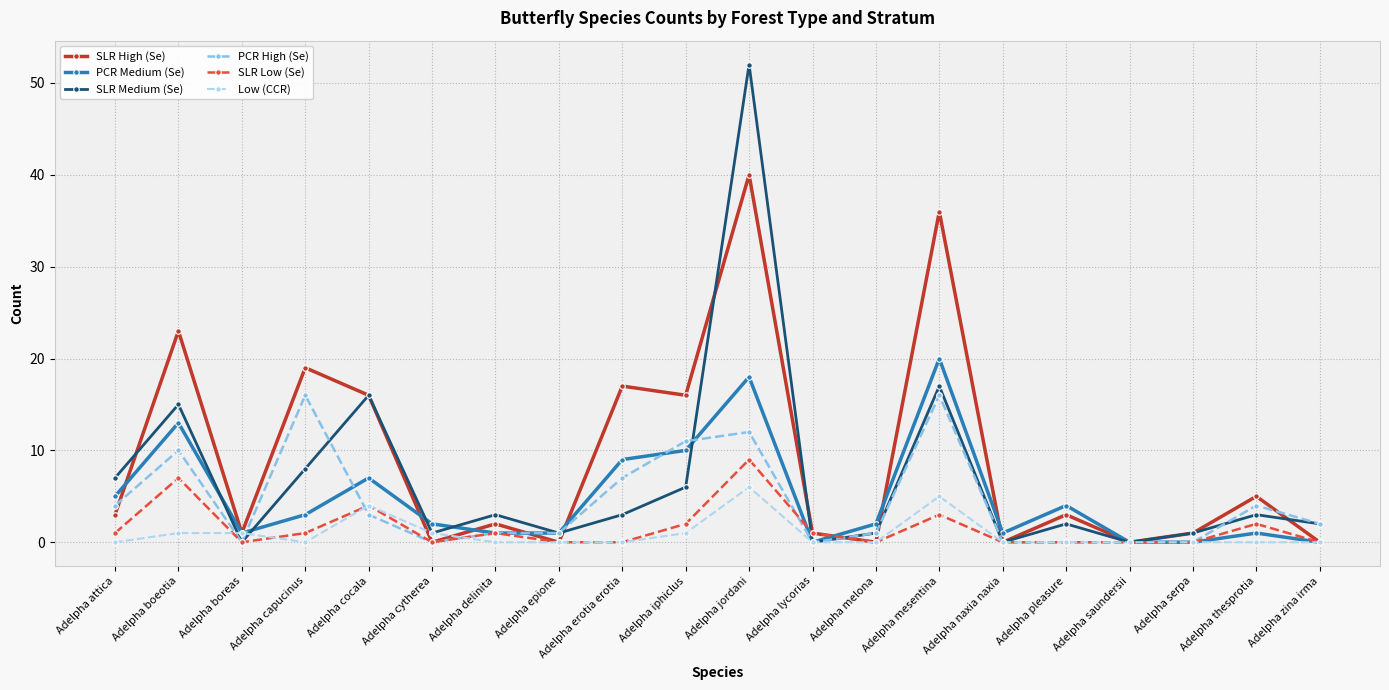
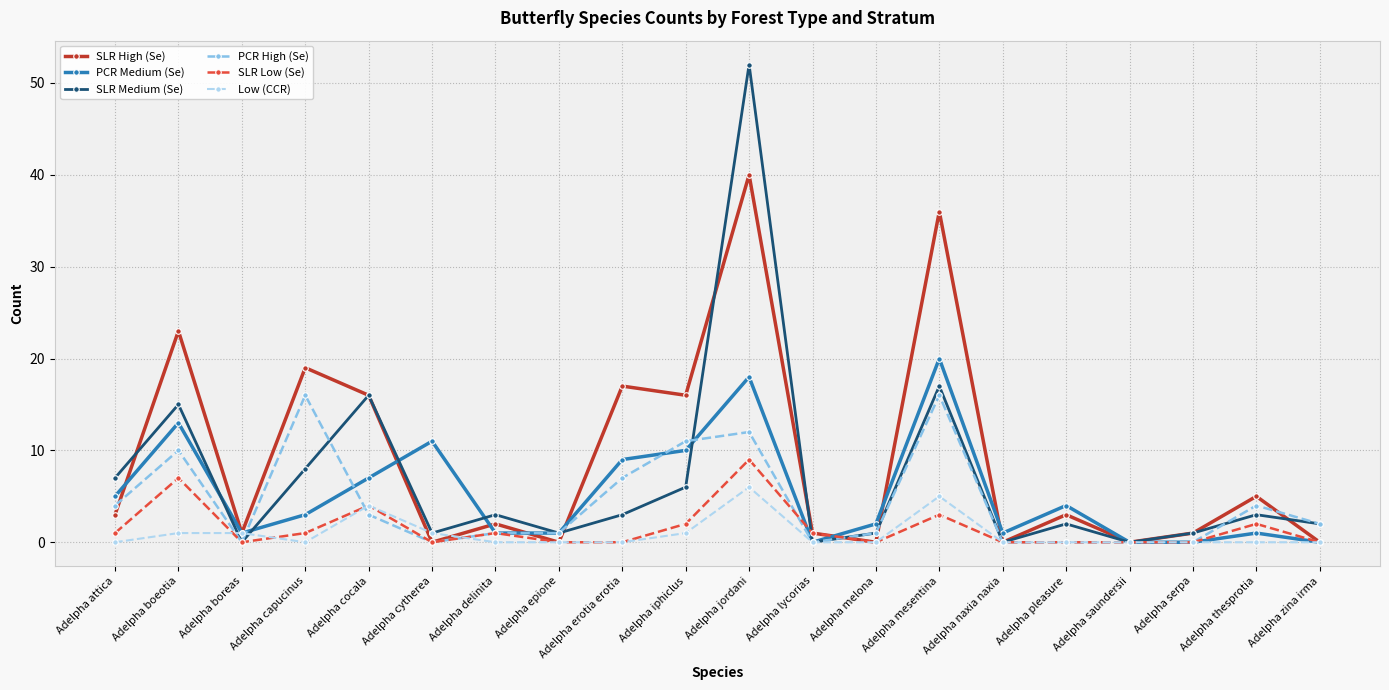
PCR Medium (Se), Adelpha cytherea: 2 -> 11
